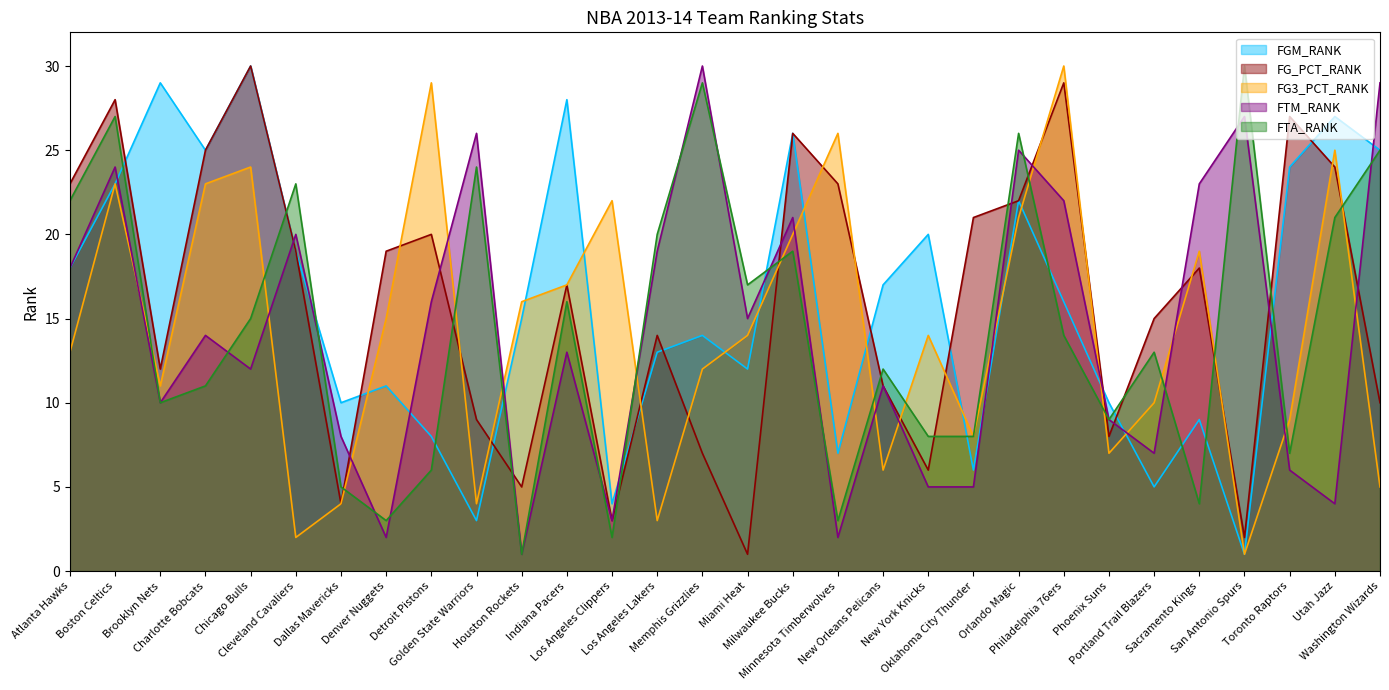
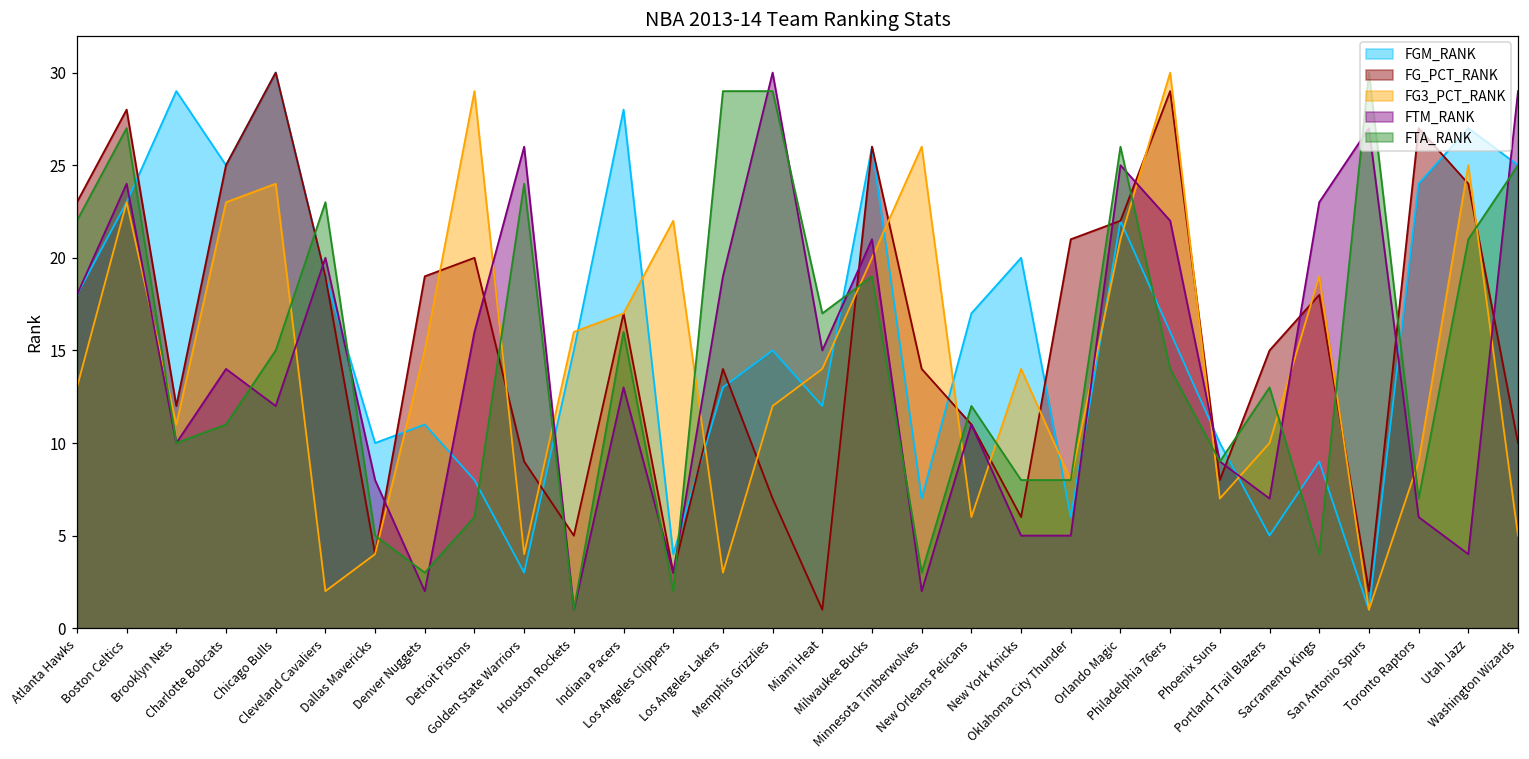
FTA_RANK, Los Angeles Lakers: 20 -> 29
FGM_RANK, Memphis Grizzlies: 14 -> 15
FG_PCT_RANK, Minnesota Timberwolves: 23 -> 14
